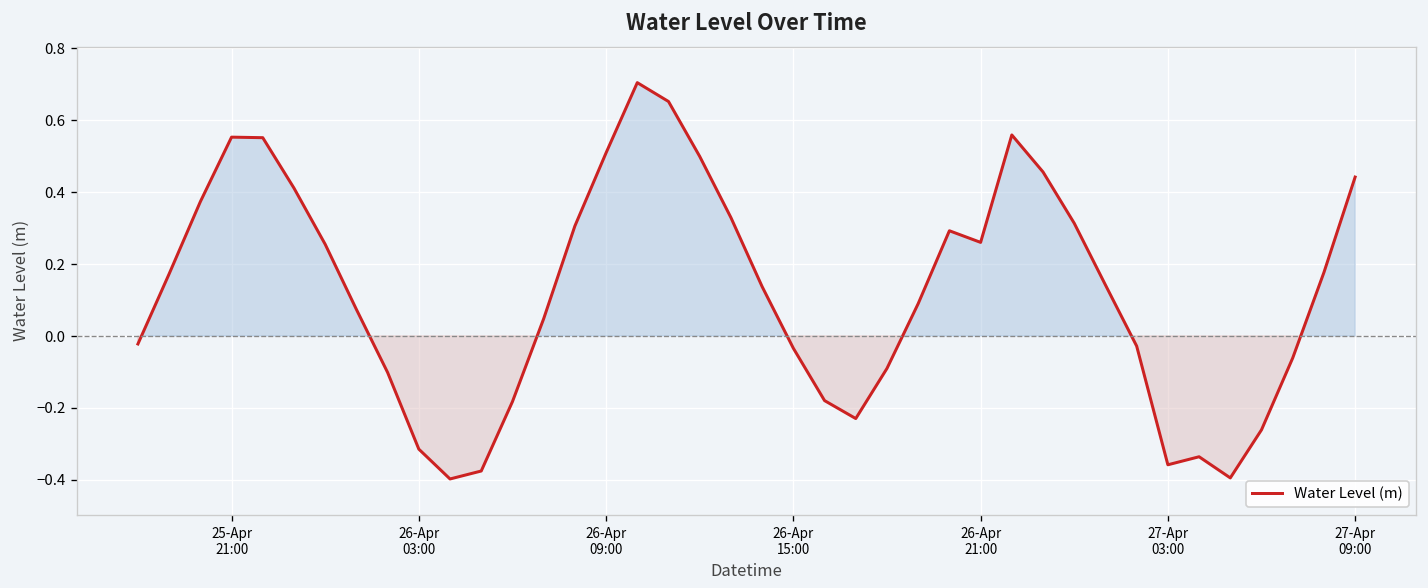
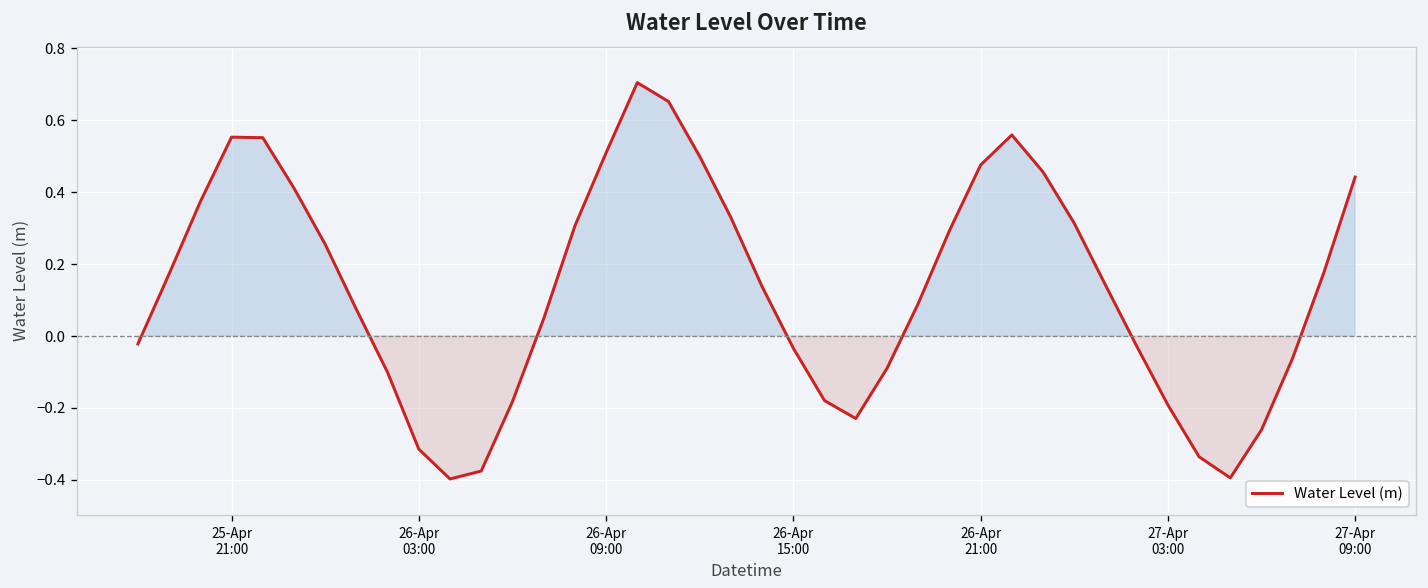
26-Apr 21:00: 0.26 -> 0.48
27-Apr 03:00: -0.36 -> -0.19
